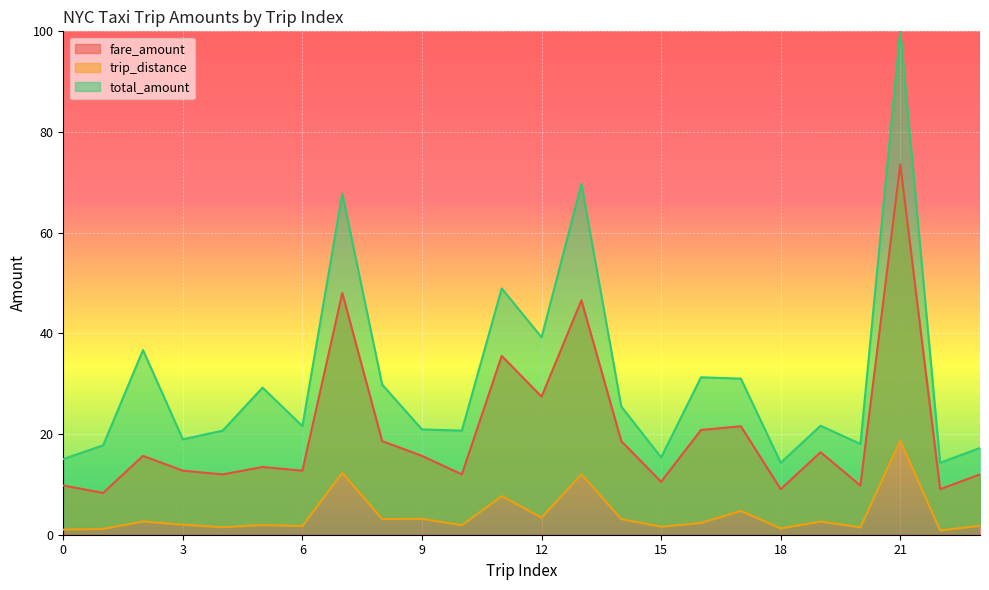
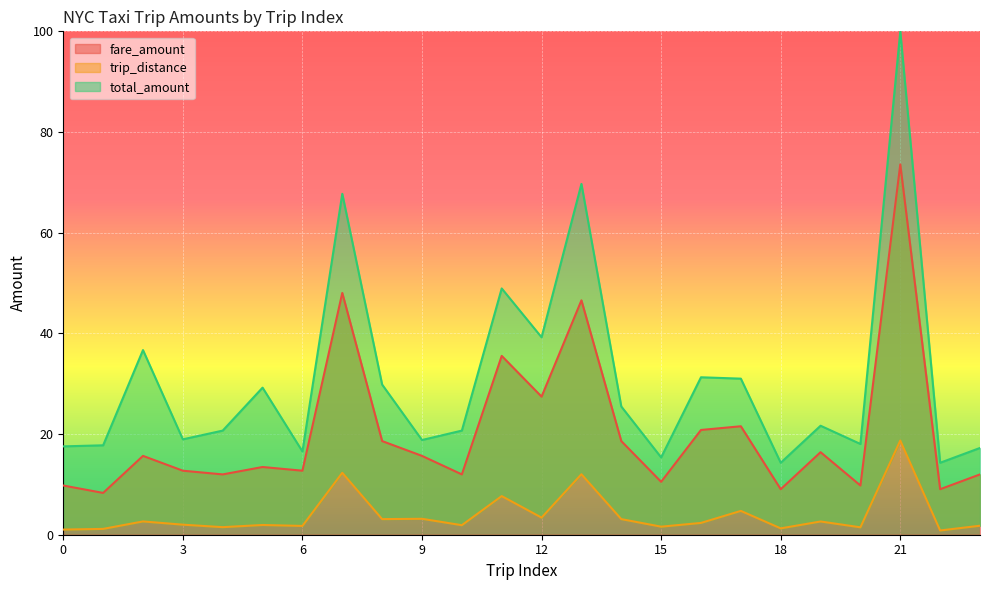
total_amount, 0: 15 -> 18
total_amount, 6: 22 -> 17
total_amount, 9: 21 -> 19
